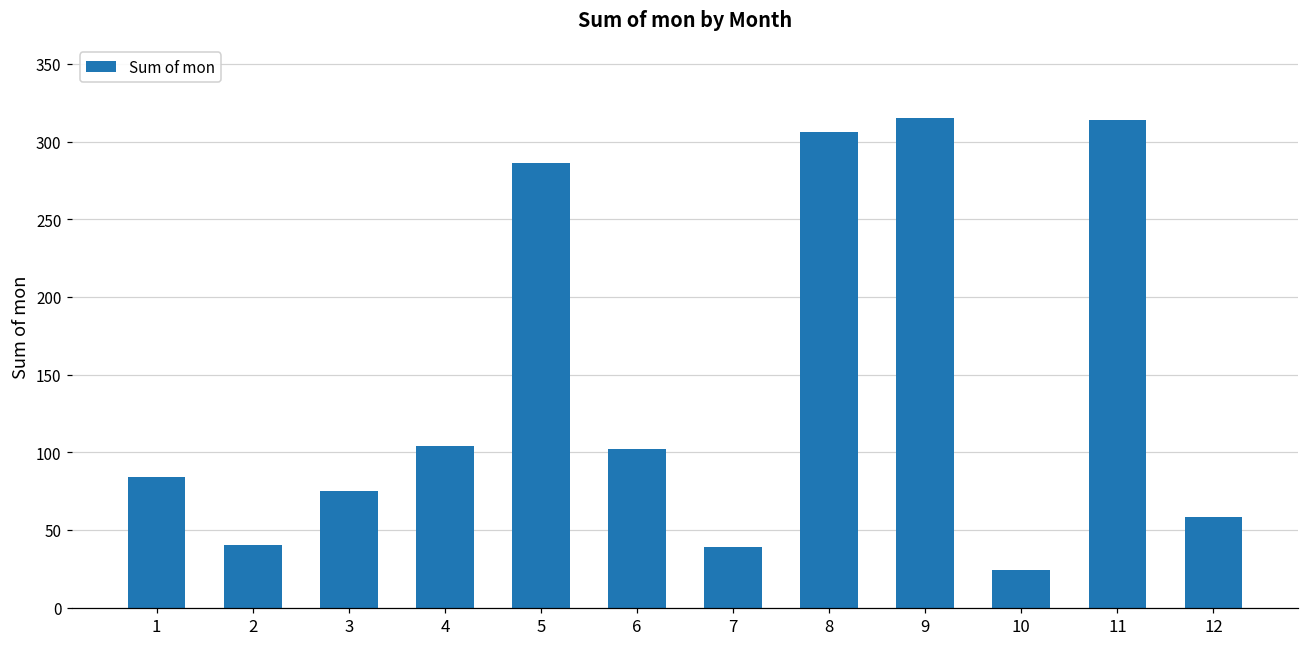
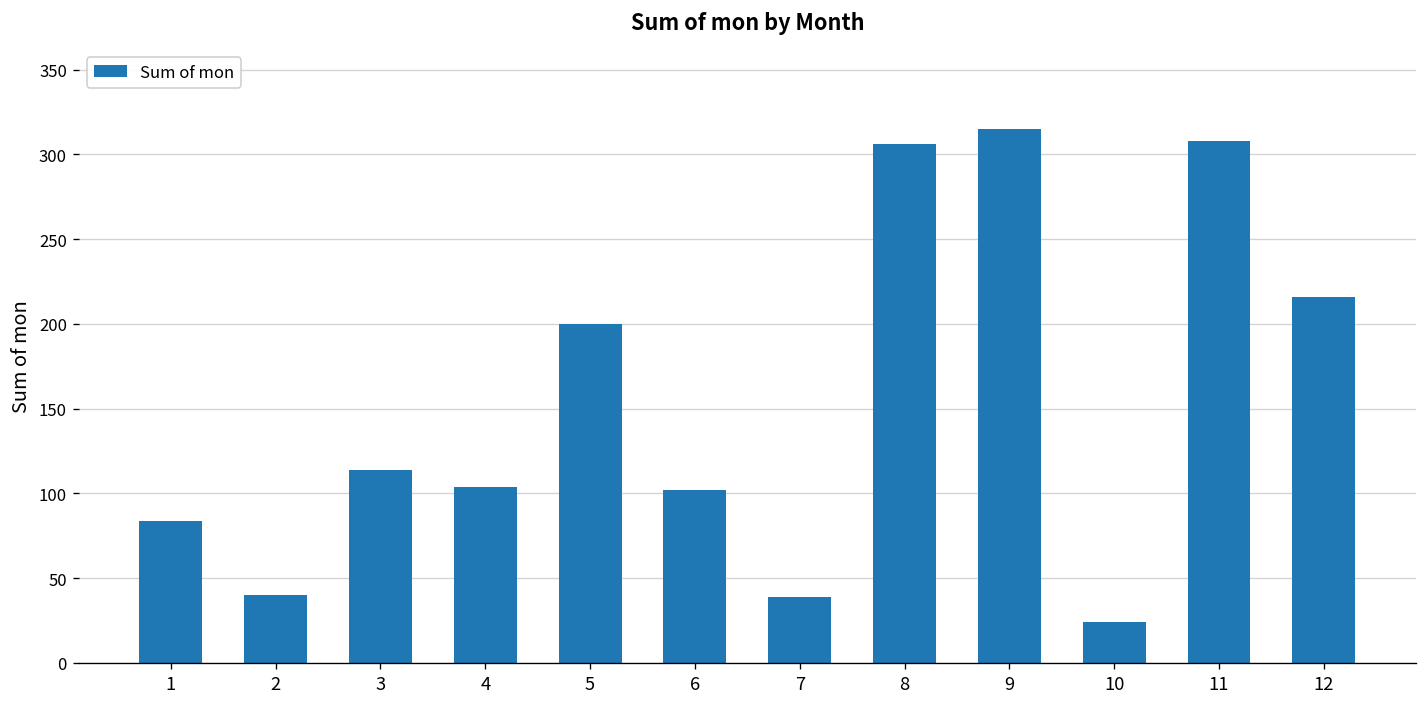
3: 75 -> 114
5: 286 -> 200
11: 314 -> 308
12: 58 -> 216
